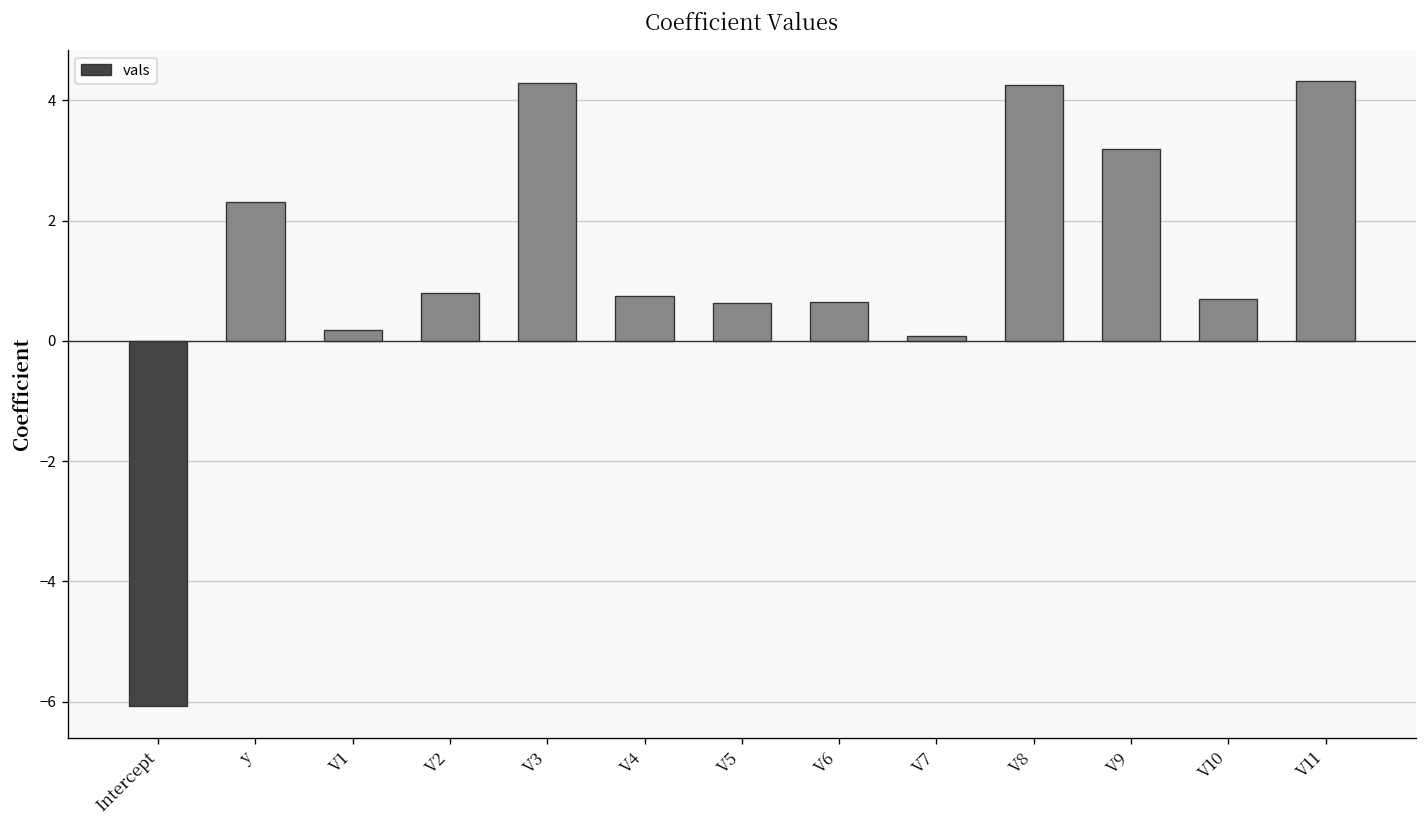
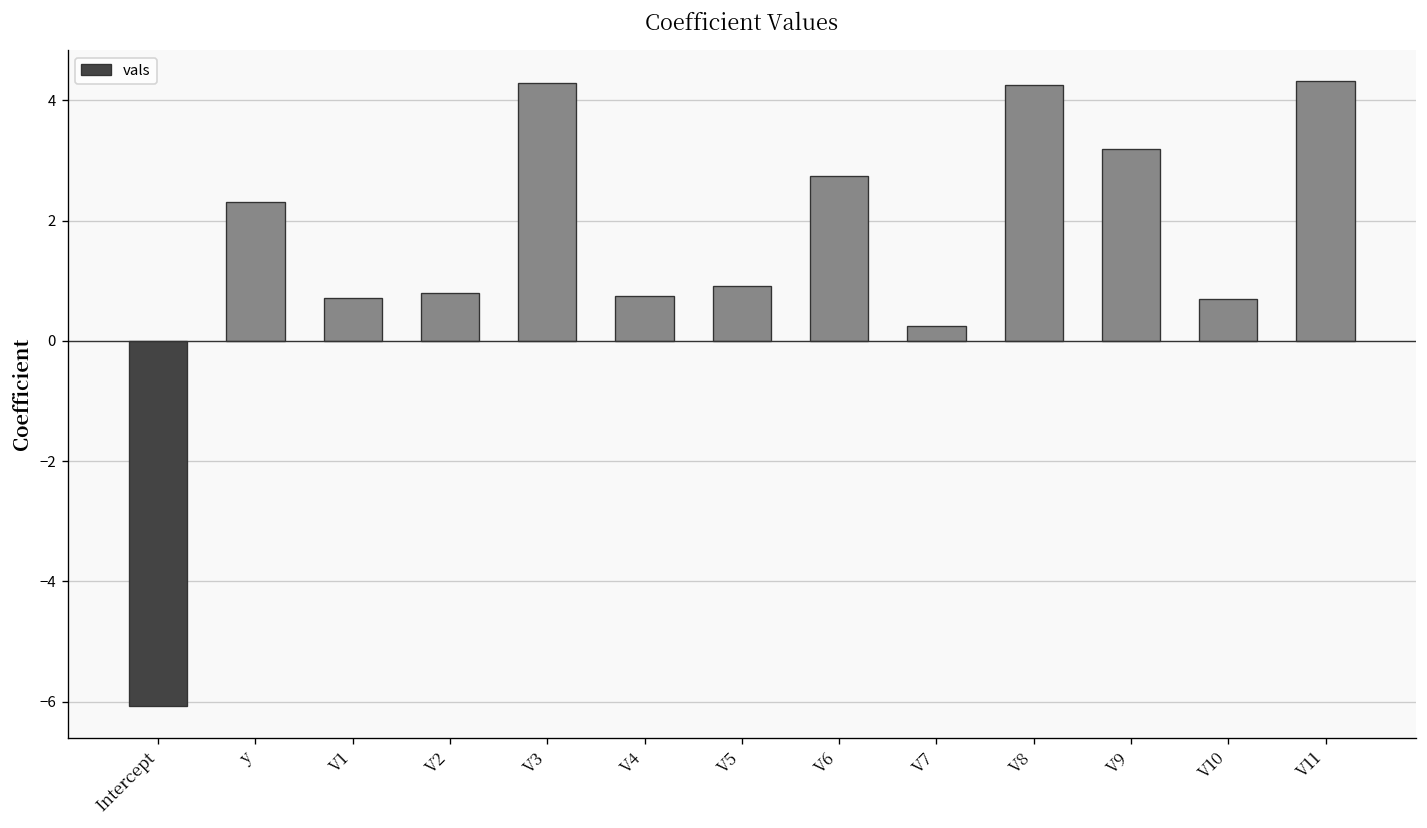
V1: 0.2 -> 0.7
V5: 0.6 -> 0.9
V6: 0.6 -> 2.7
V7: 0.1 -> 0.2
